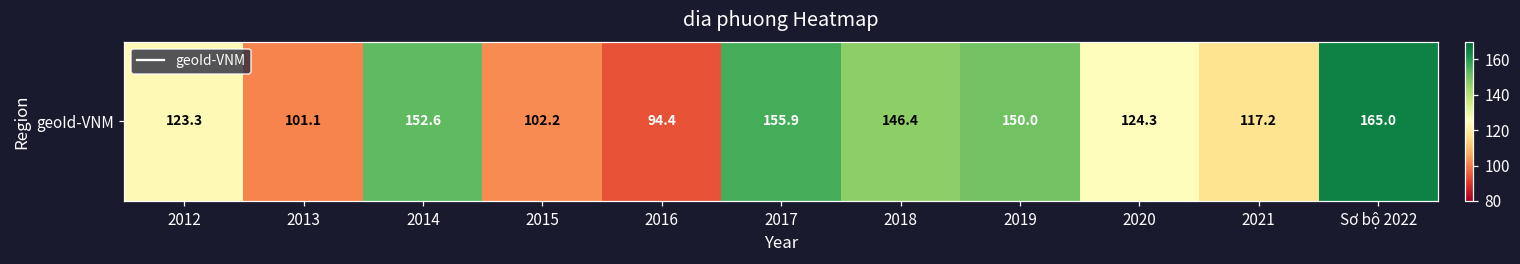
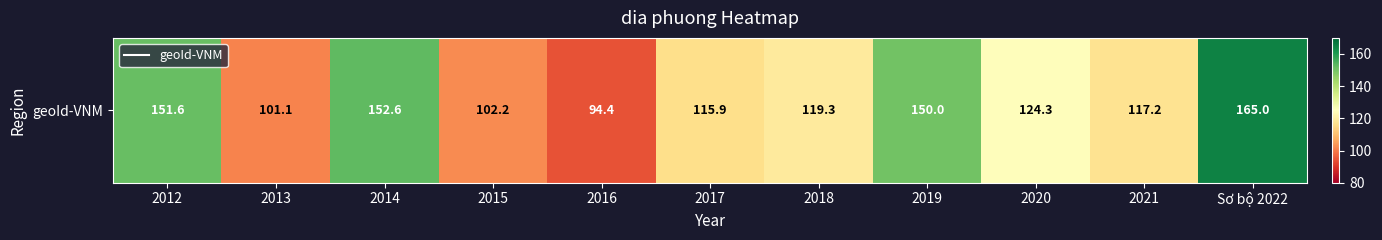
geoId-VNM, 2012: 123.3 -> 151.6
geoId-VNM, 2017: 155.9 -> 115.9
geoId-VNM, 2018: 146.4 -> 119.3
